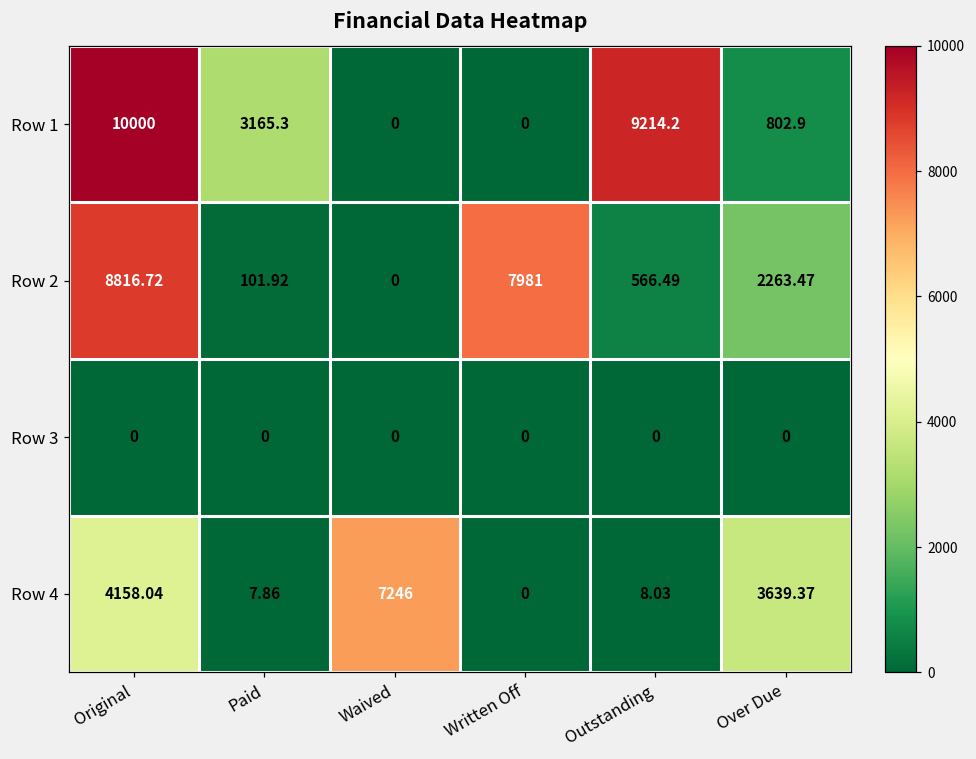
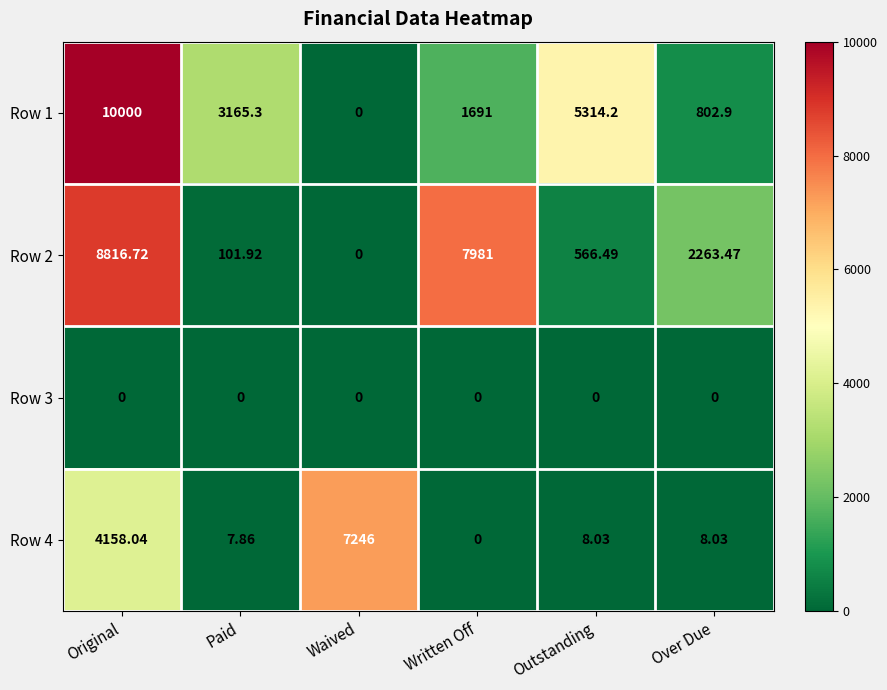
Row 1, Written Off: 0 -> 1691
Row 1, Outstanding: 9214.2 -> 5314.2
Row 4, Over Due: 3639.37 -> 8.03
